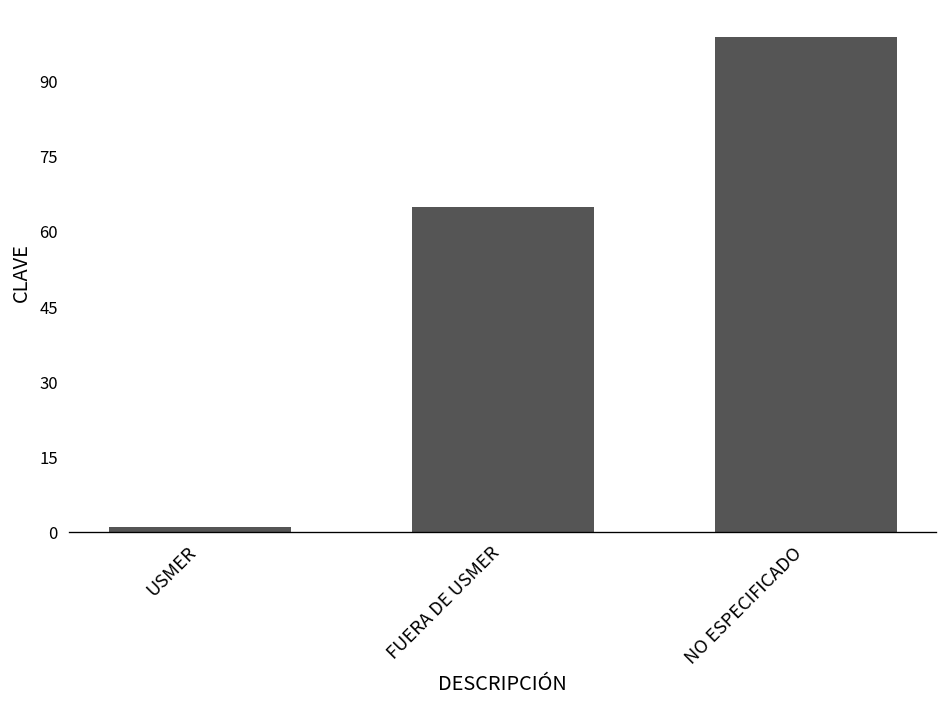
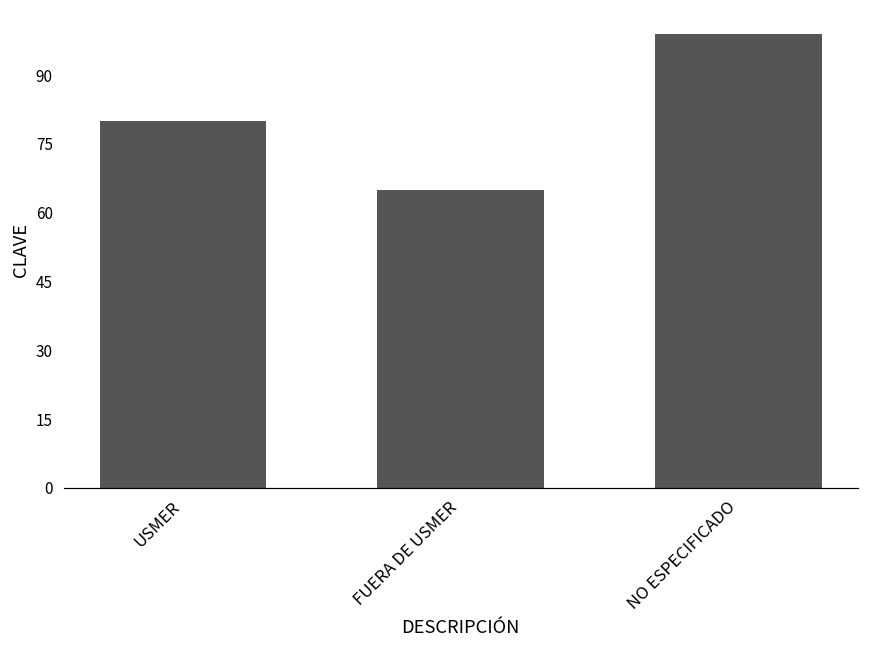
USMER: 1 -> 80
